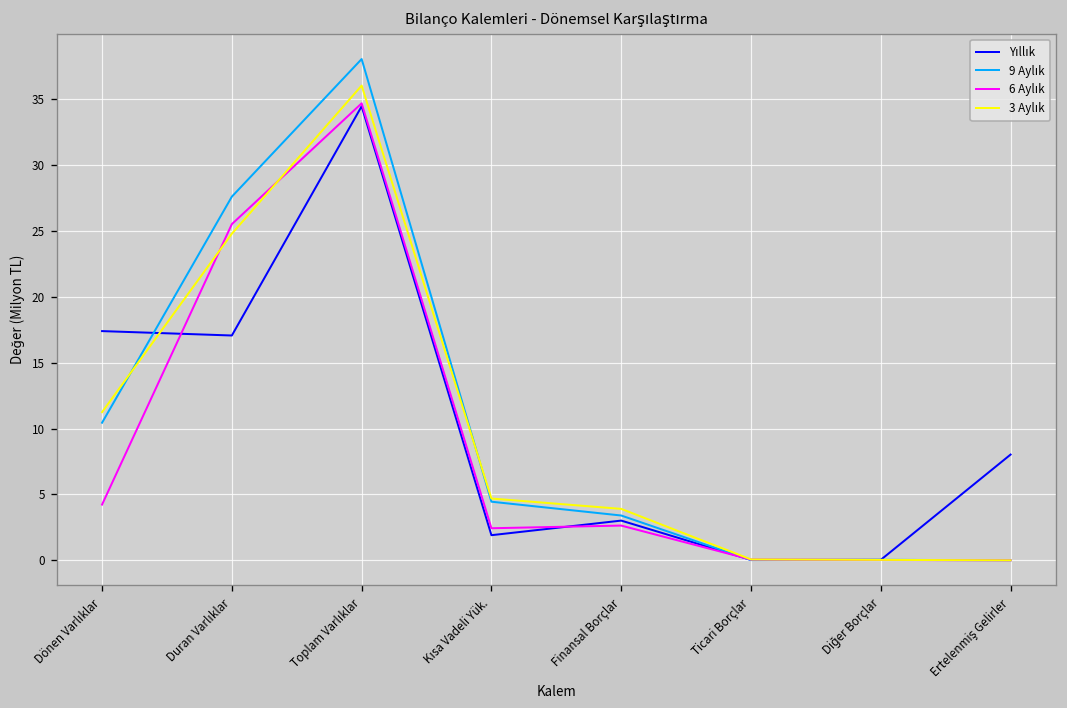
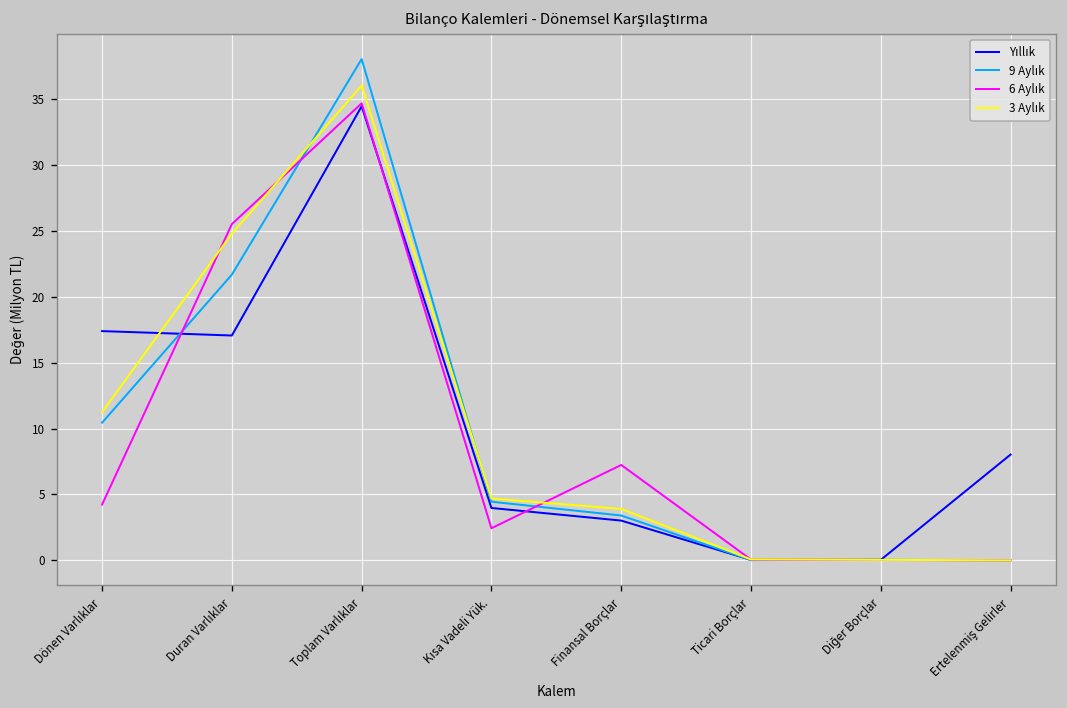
9 Aylık, Duran Varlıklar: 27.6 -> 21.7
Yıllık, Kısa Vadeli Yük.: 1.9 -> 4.0
6 Aylık, Finansal Borçlar: 2.6 -> 7.2
